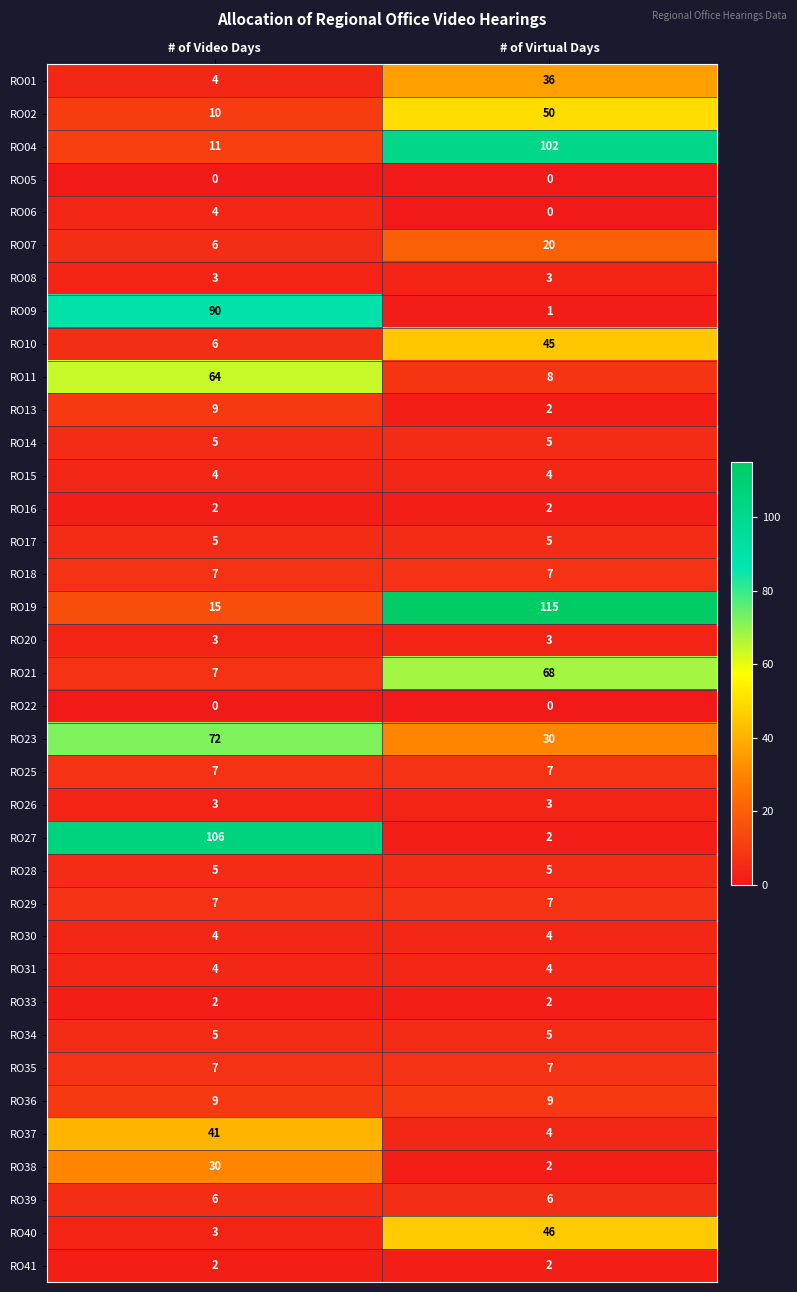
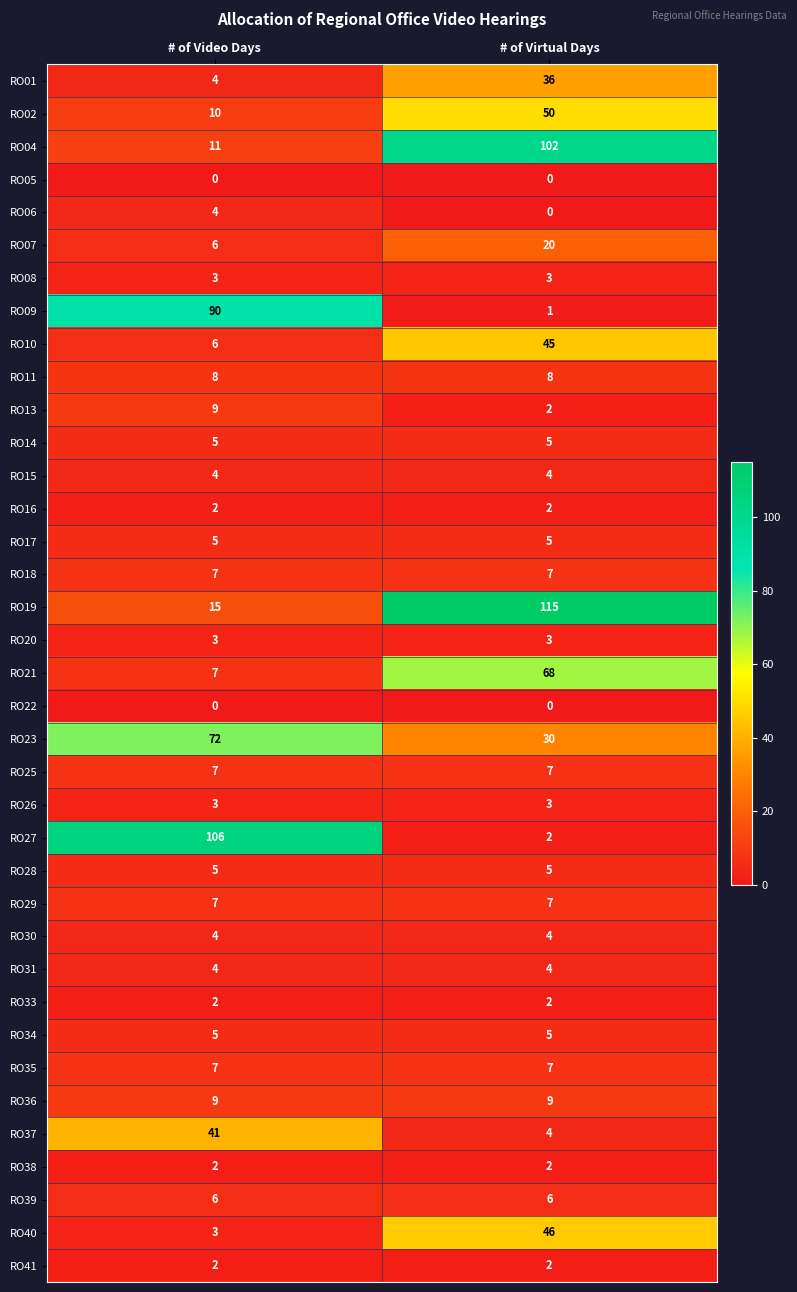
RO11, # of Video Days: 64 -> 8
RO38, # of Video Days: 30 -> 2
